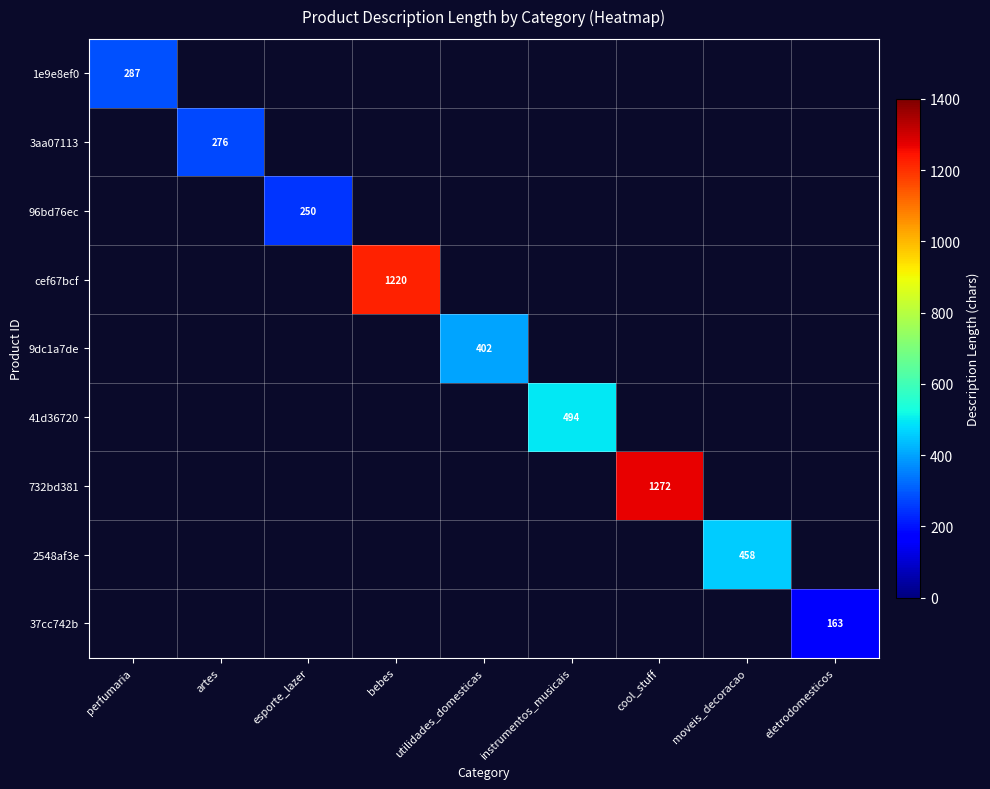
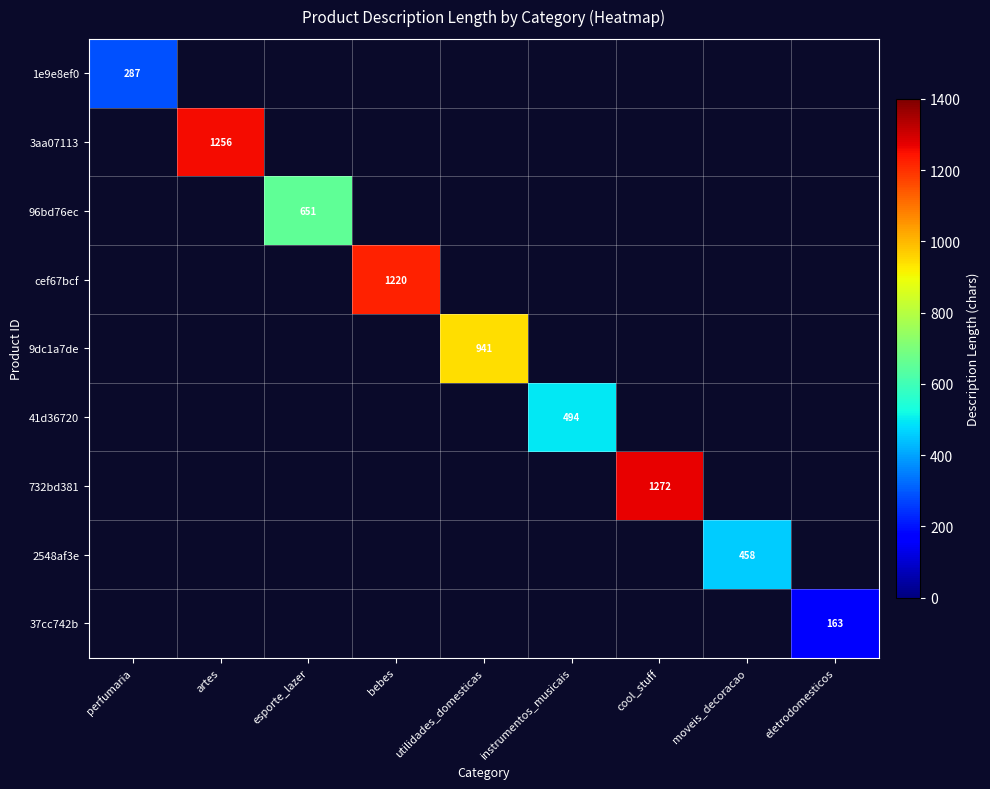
3aa07113, artes: 276 -> 1256
96bd76ec, esporte_lazer: 250 -> 651
9dc1a7de, utilidades_domesticas: 402 -> 941
